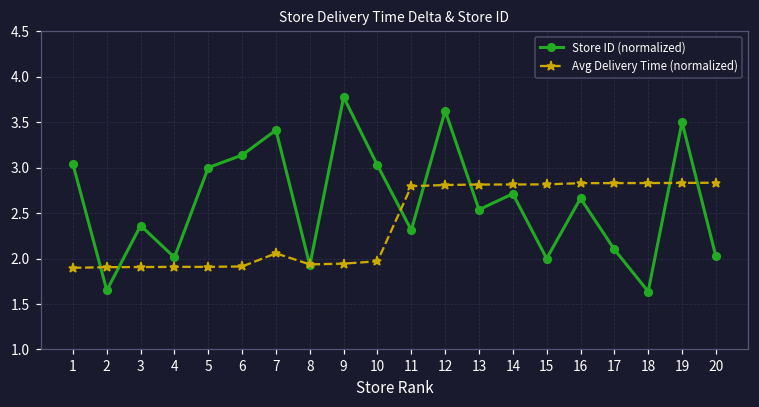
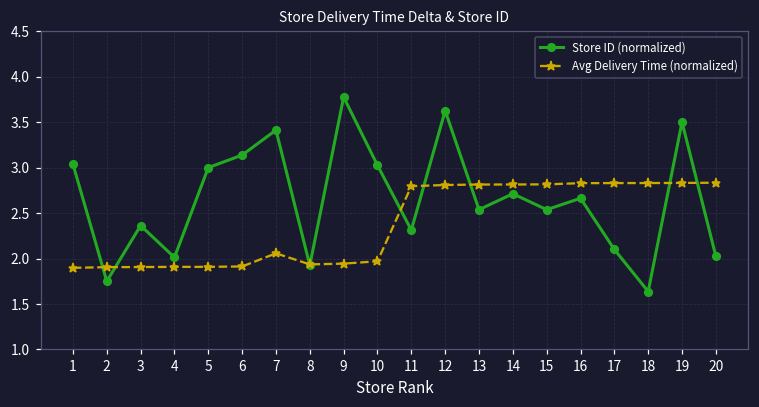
Store ID (normalized), 2: 1.7 -> 1.8
Store ID (normalized), 15: 2.0 -> 2.5
